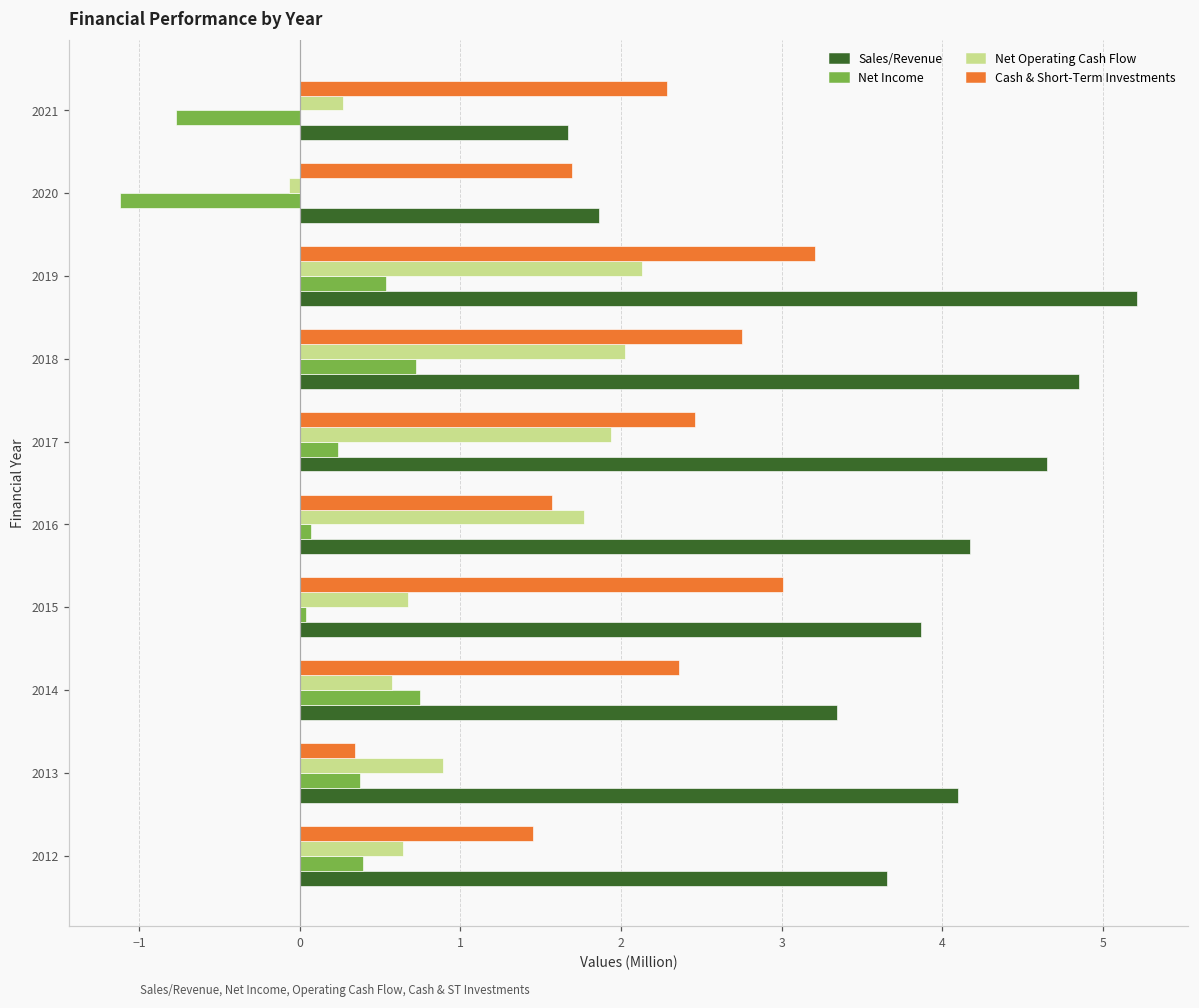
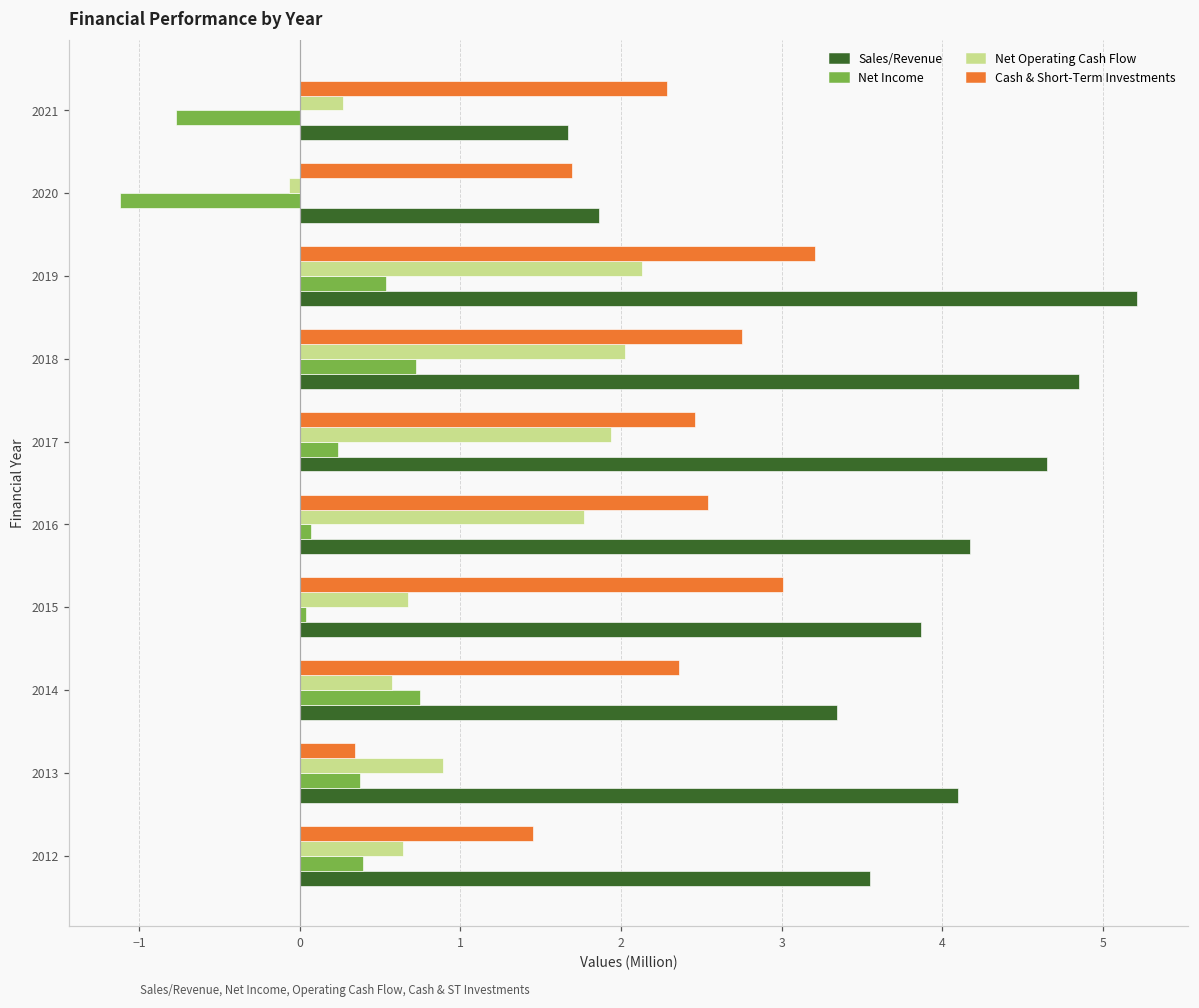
Cash & Short-Term Investments, 2016: 1.57 -> 2.54
Sales/Revenue, 2012: 3.66 -> 3.55
